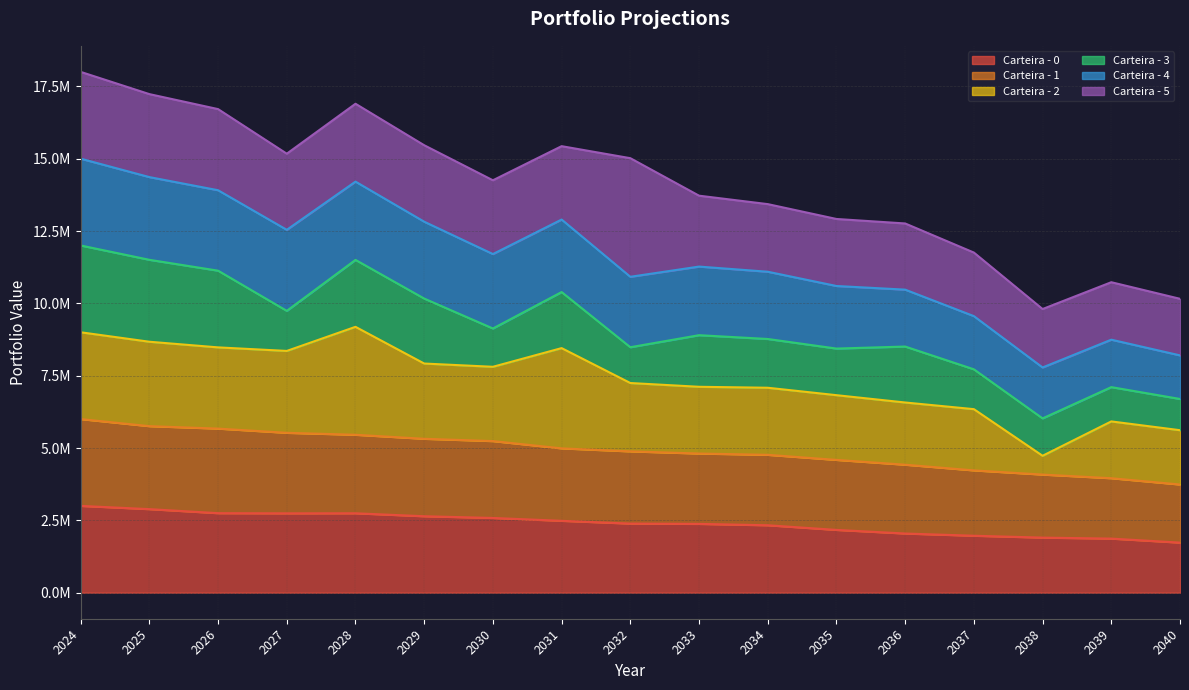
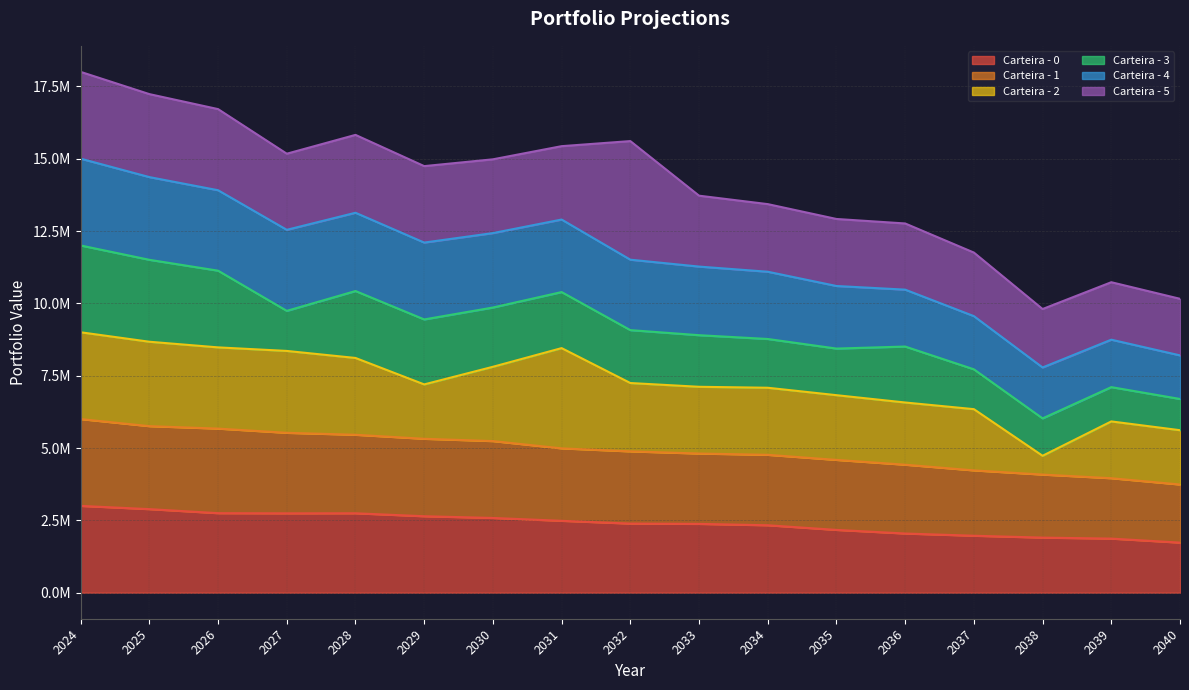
Carteira - 2, 2028: 3700000 -> 2700000
Carteira - 2, 2029: 2600000 -> 1900000
Carteira - 3, 2030: 1300000 -> 2000000
Carteira - 3, 2032: 1200000 -> 1800000
